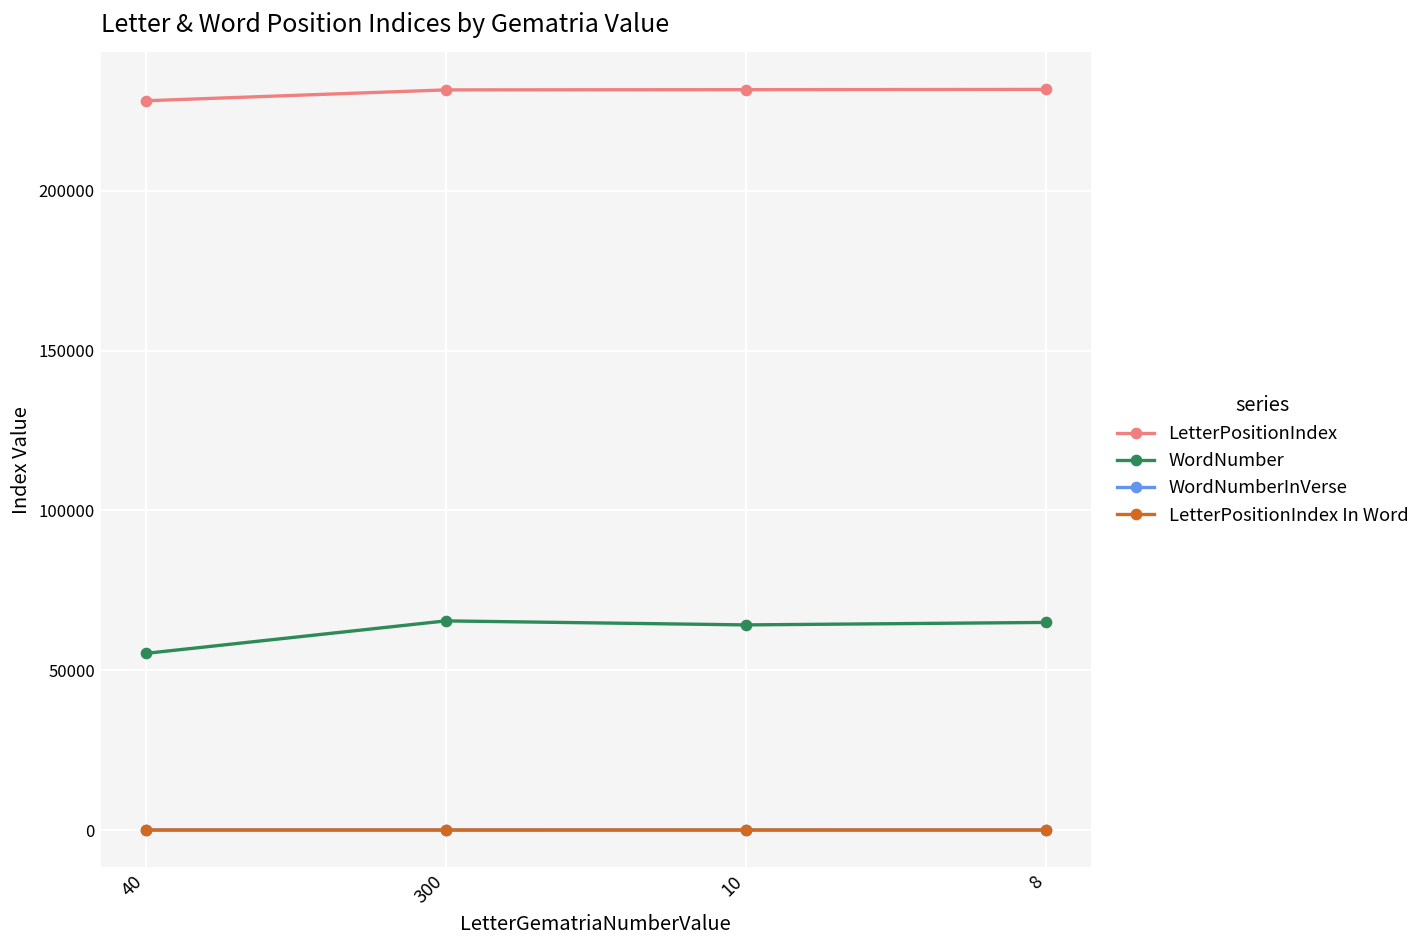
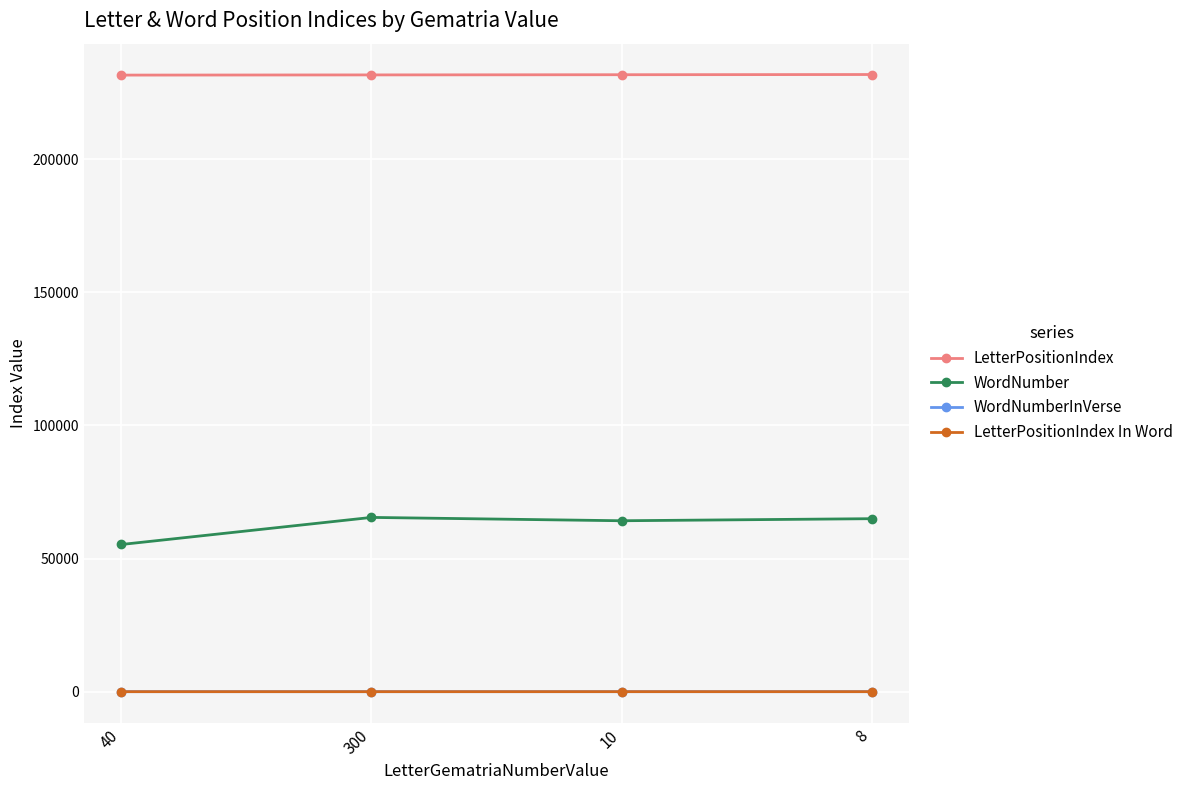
LetterPositionIndex, 40: 228000 -> 232000
